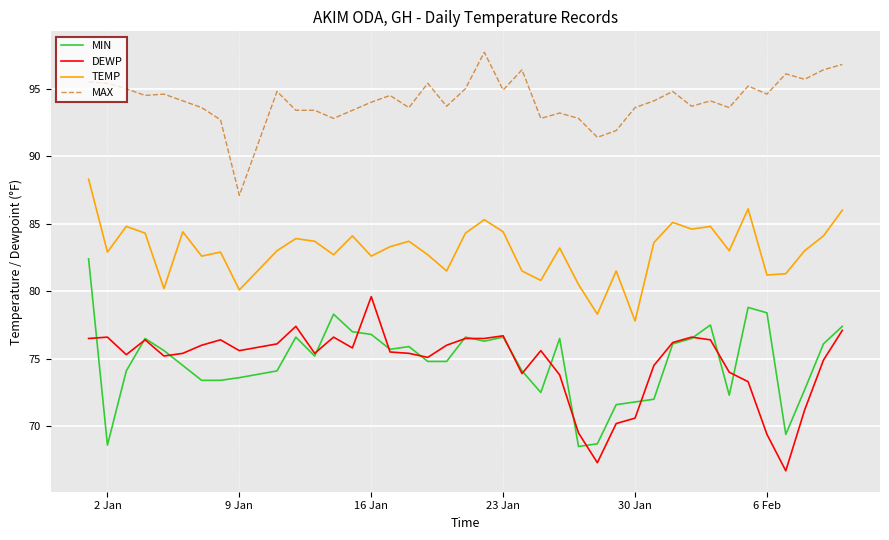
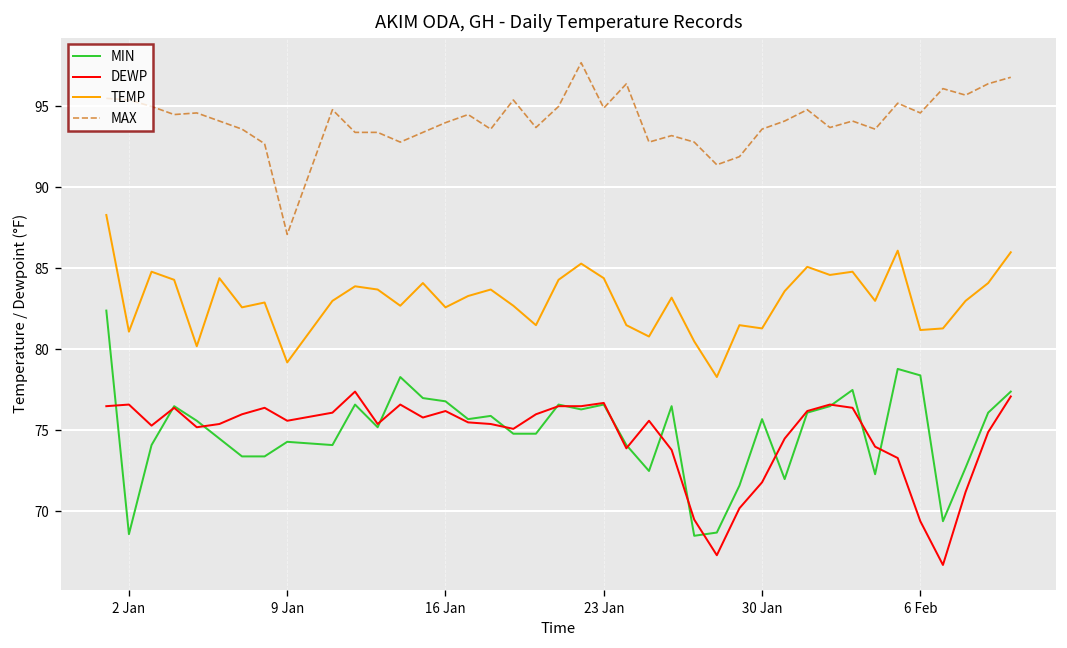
TEMP, 2 Jan: 82.9 -> 81.1
MIN, 9 Jan: 73.6 -> 74.3
TEMP, 9 Jan: 80.1 -> 79.2
DEWP, 16 Jan: 79.6 -> 76.2
MIN, 30 Jan: 71.8 -> 75.7
DEWP, 30 Jan: 70.6 -> 71.8
TEMP, 30 Jan: 77.8 -> 81.3
